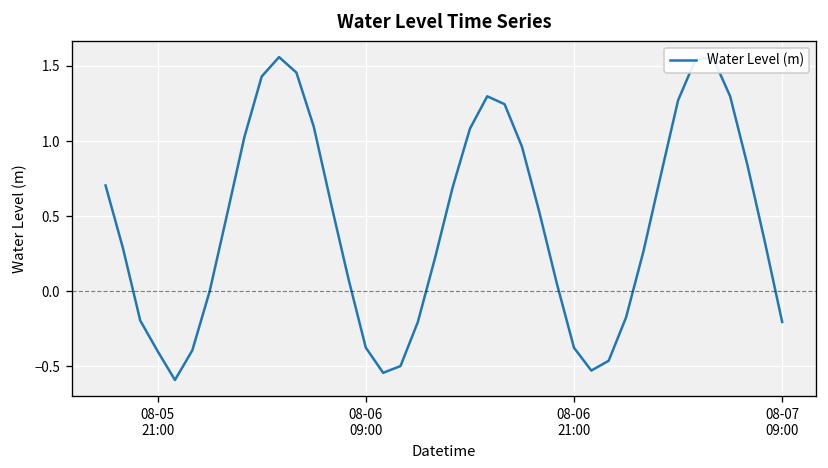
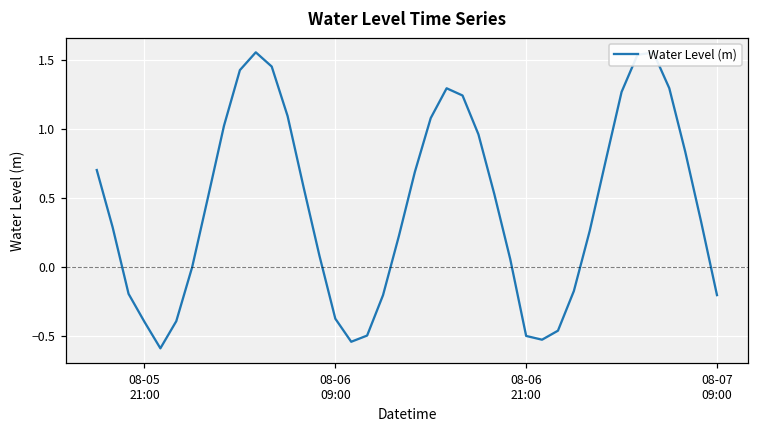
08-06 21:00: -0.38 -> -0.50
